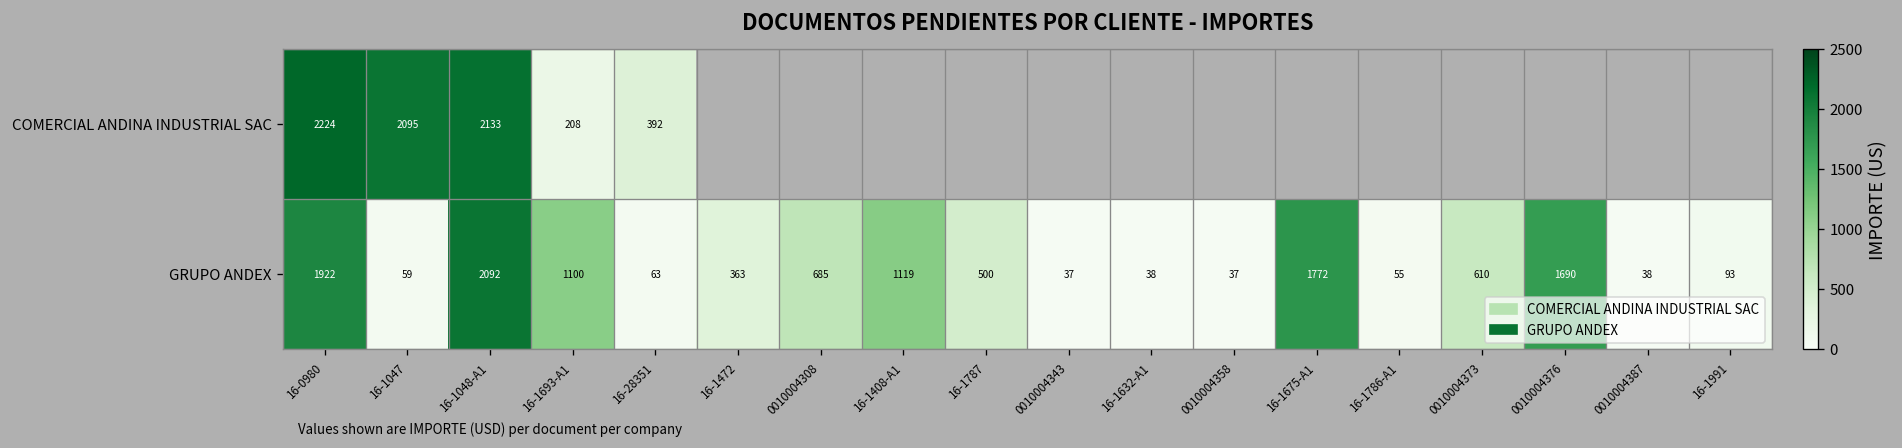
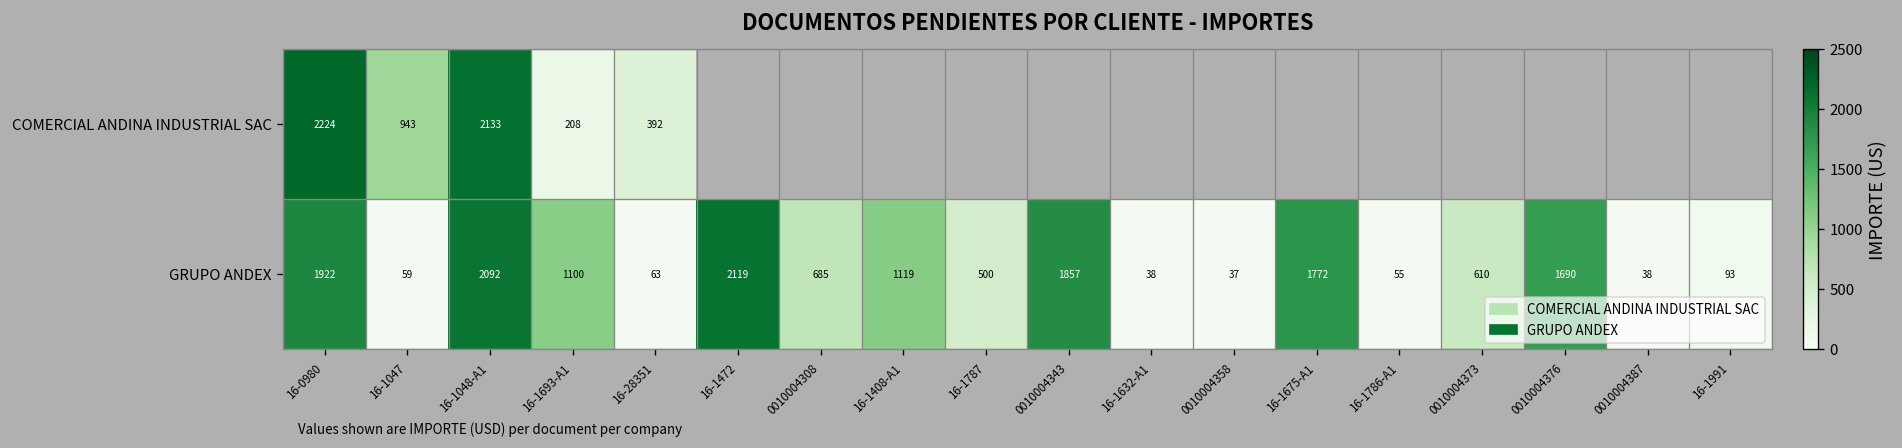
COMERCIAL ANDINA INDUSTRIAL SAC, 16-1047: 2095 -> 943
GRUPO ANDEX, 16-1472: 363 -> 2119
GRUPO ANDEX, 0010004343: 37 -> 1857
